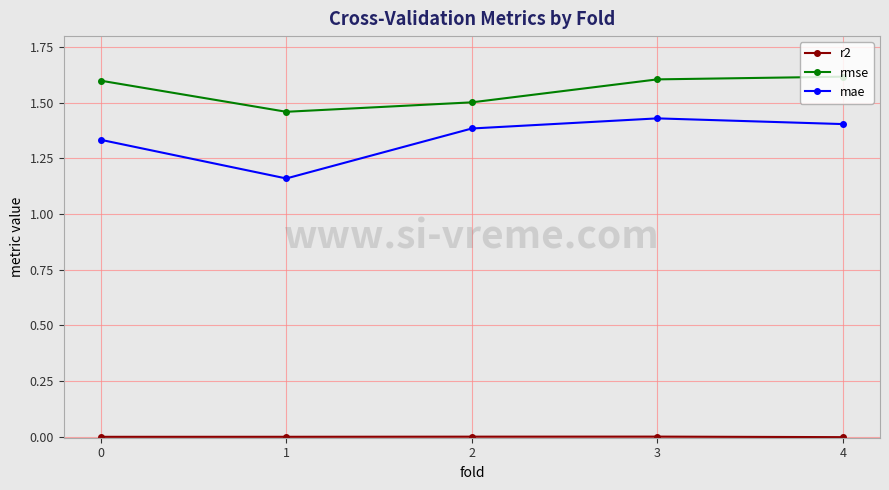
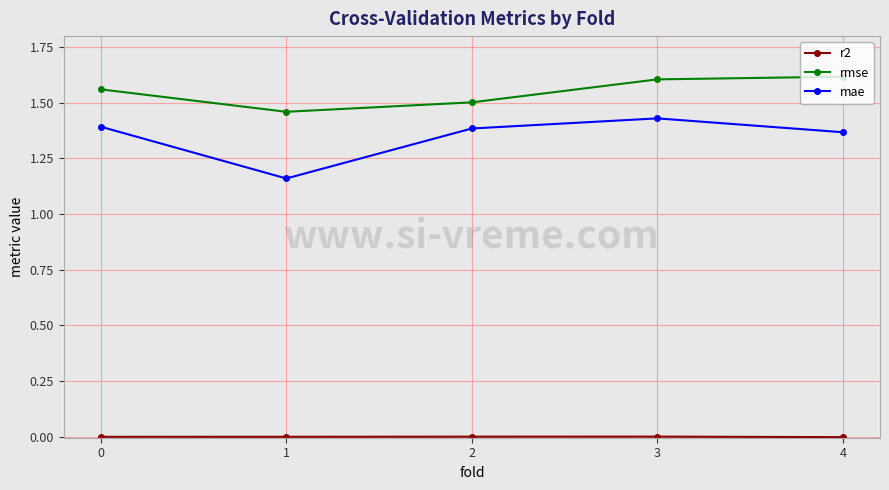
rmse, 0: 1.60 -> 1.56
mae, 0: 1.33 -> 1.39
mae, 4: 1.40 -> 1.37
